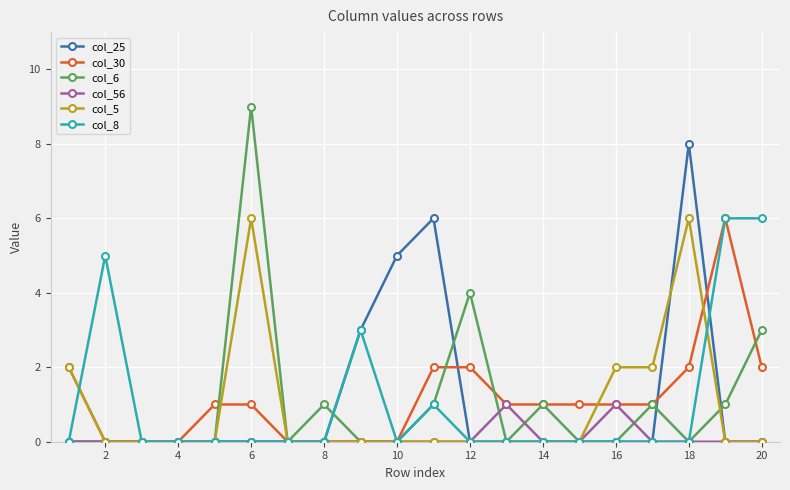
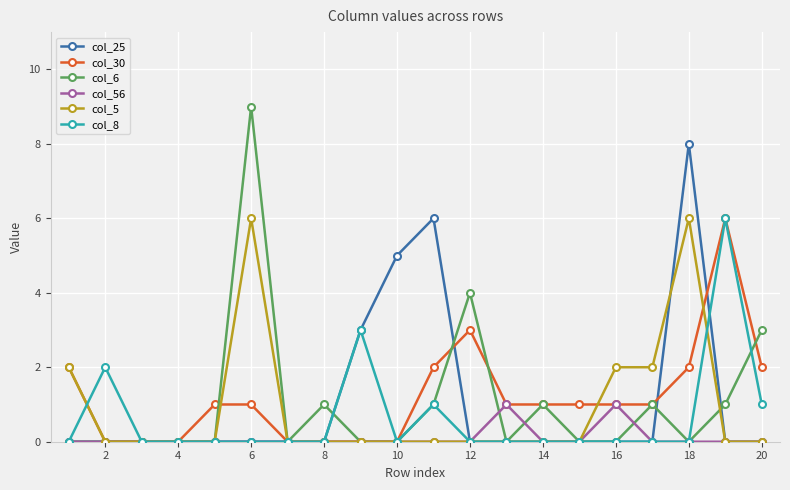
col_8, 2: 5 -> 2
col_30, 12: 2 -> 3
col_8, 20: 6 -> 1
